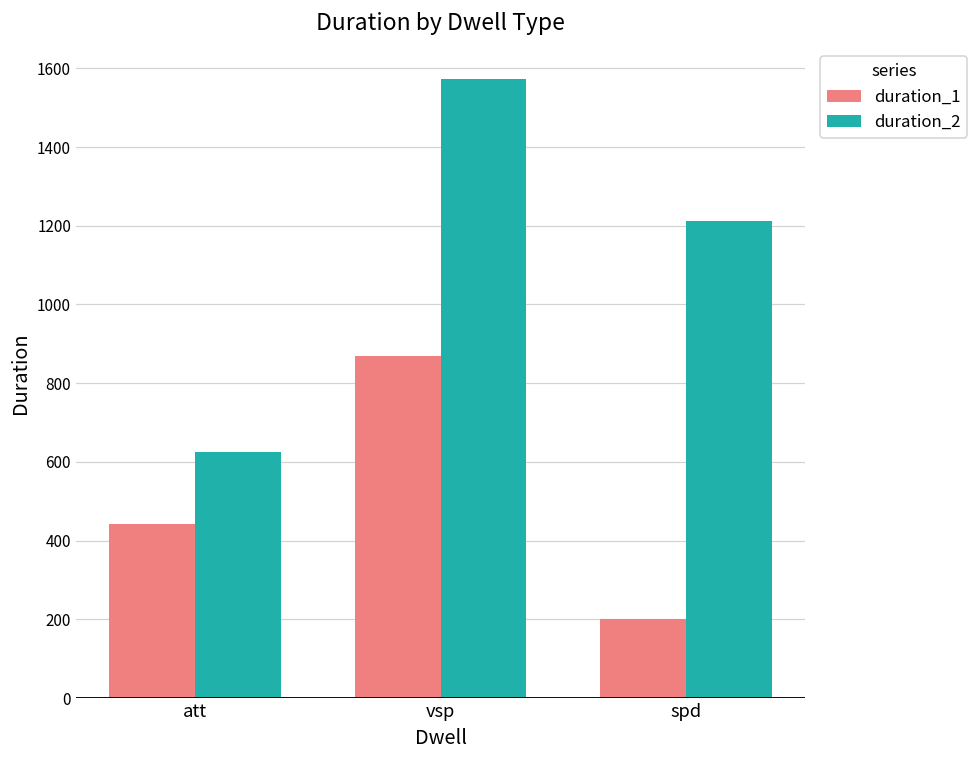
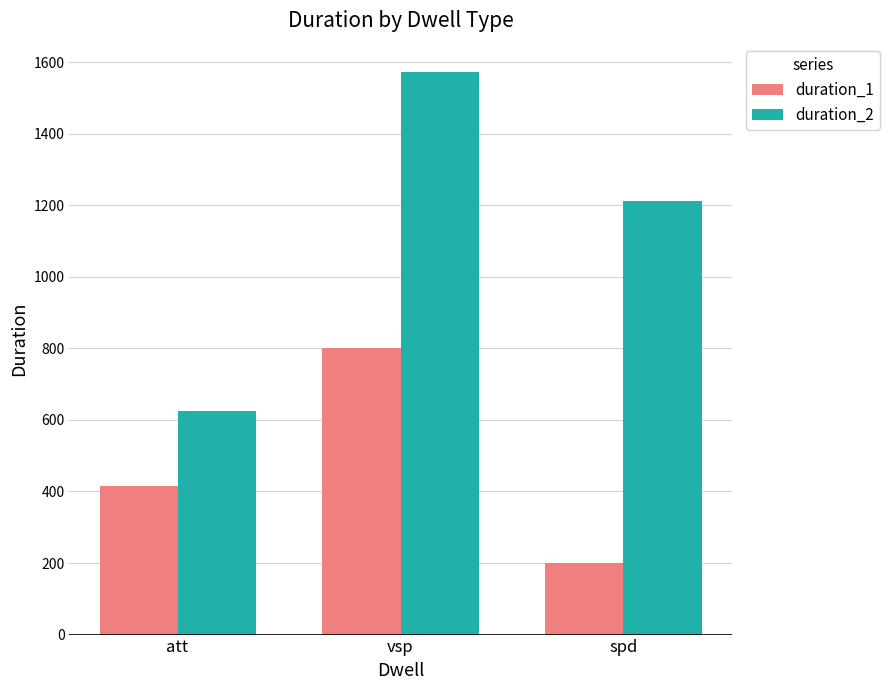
duration_1, att: 440 -> 420
duration_1, vsp: 870 -> 800
